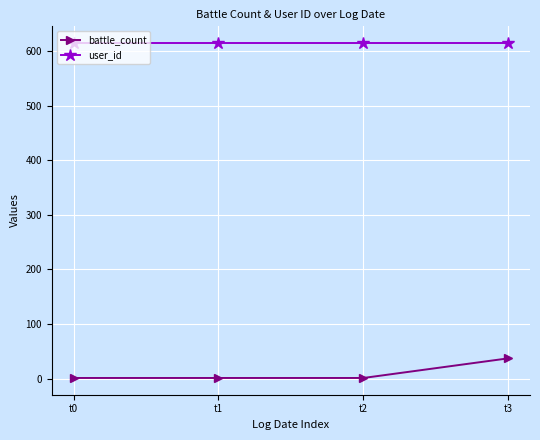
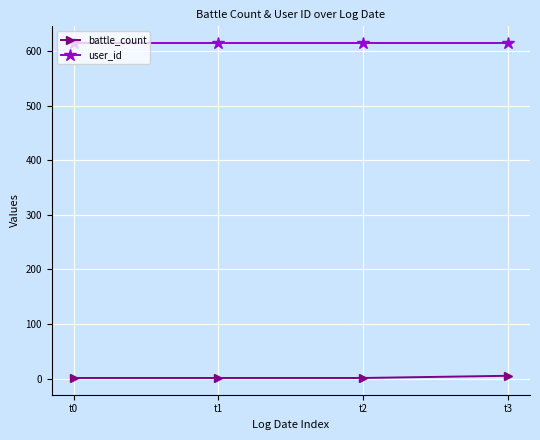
battle_count, t3: 40 -> 10
